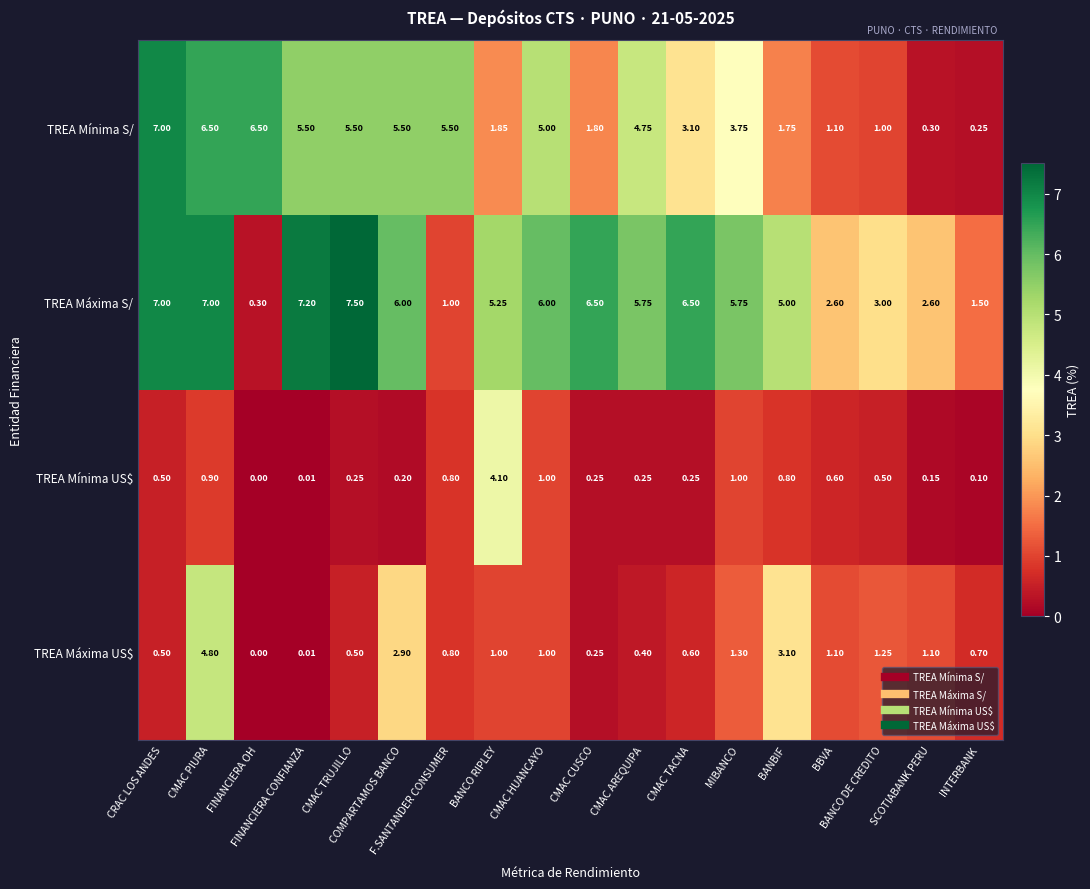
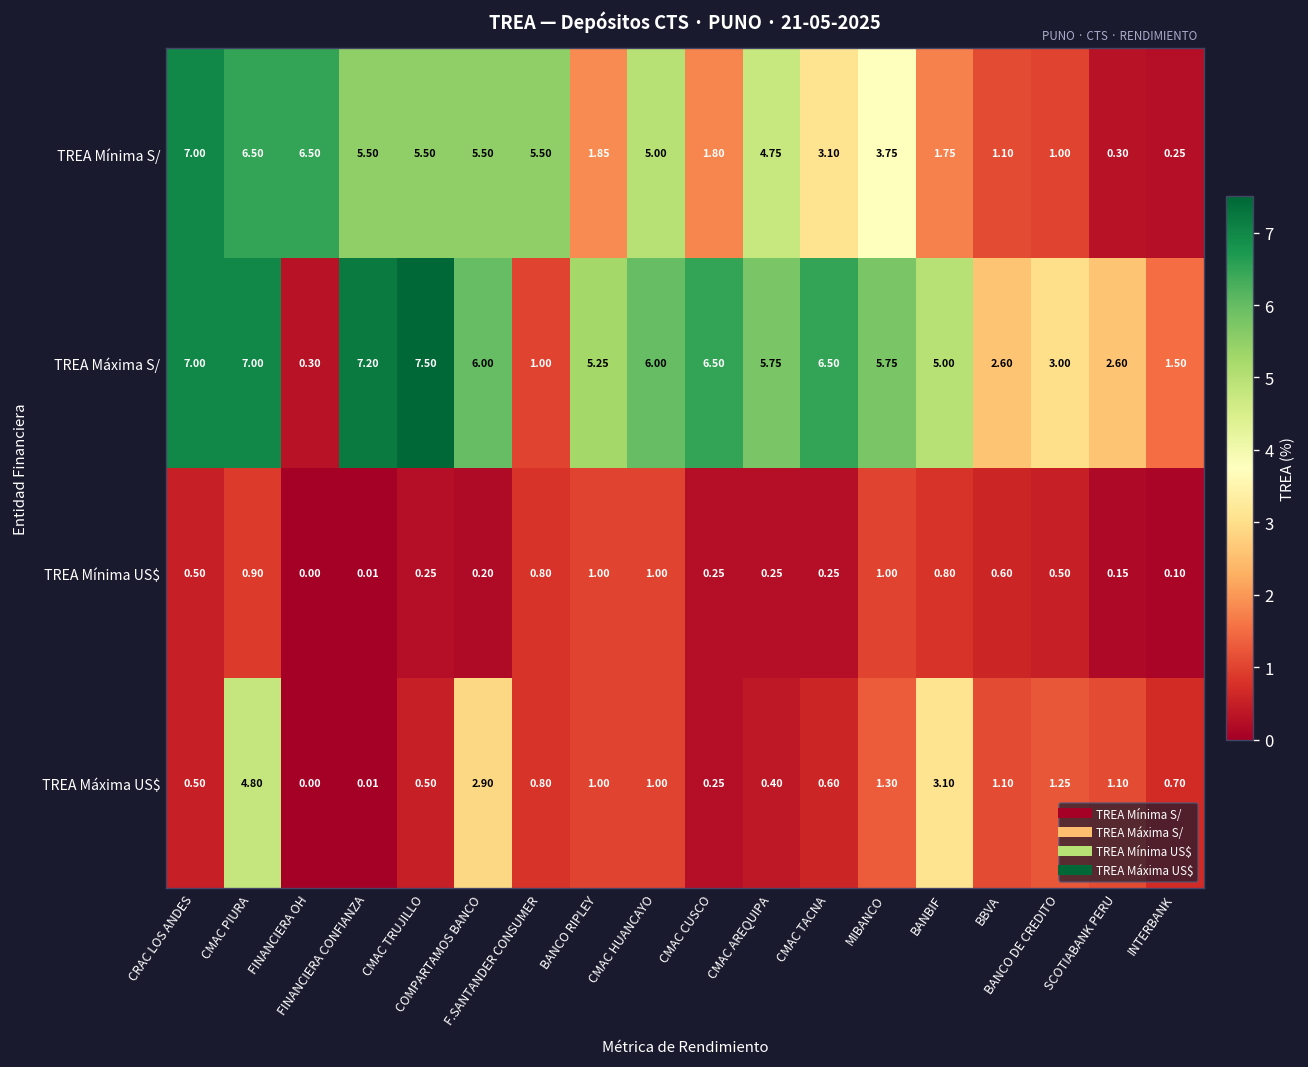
TREA Mínima US$, BANCO RIPLEY: 4.10 -> 1.00
